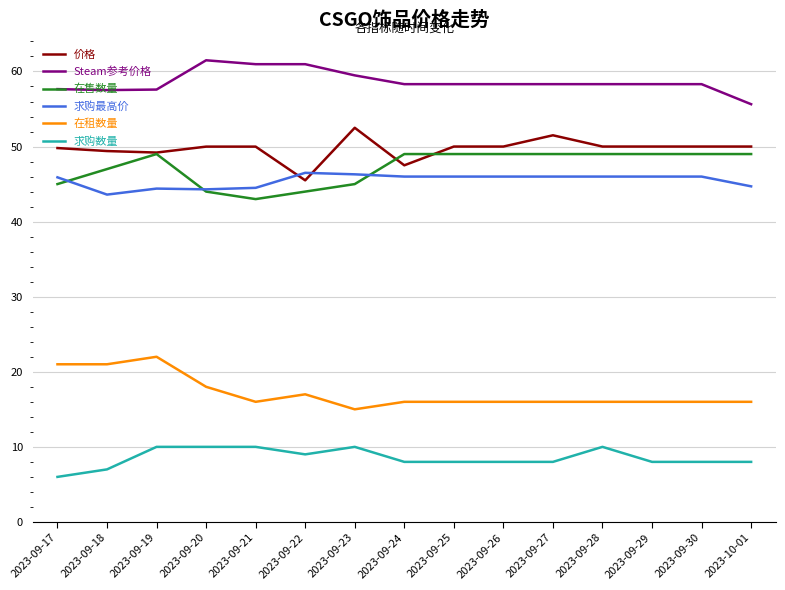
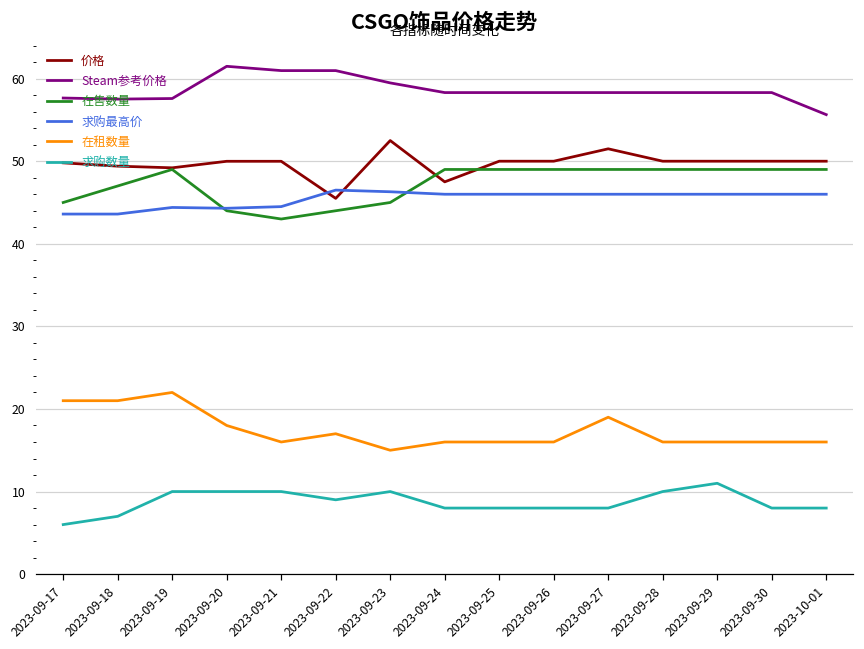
求购最高价, 2023-09-17: 46 -> 44
在租数量, 2023-09-27: 16 -> 19
求购数量, 2023-09-29: 8 -> 11
求购最高价, 2023-10-01: 45 -> 46
